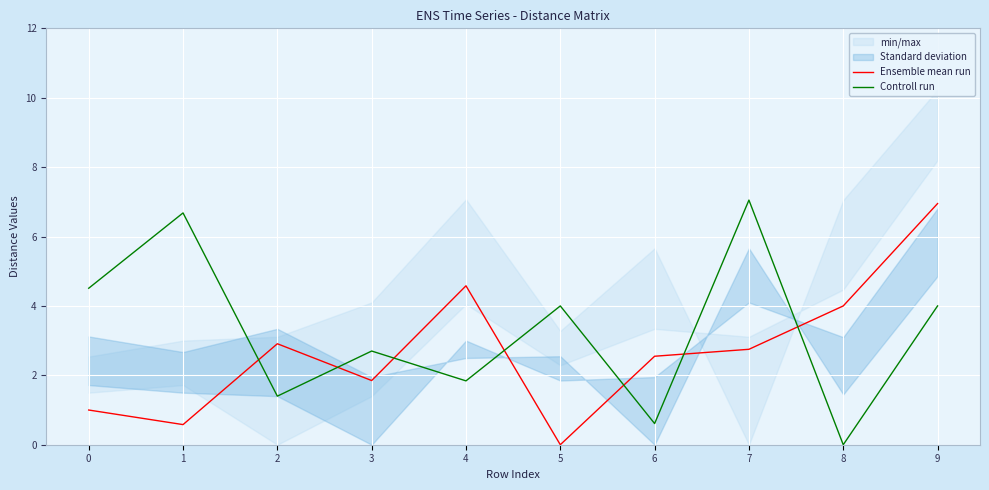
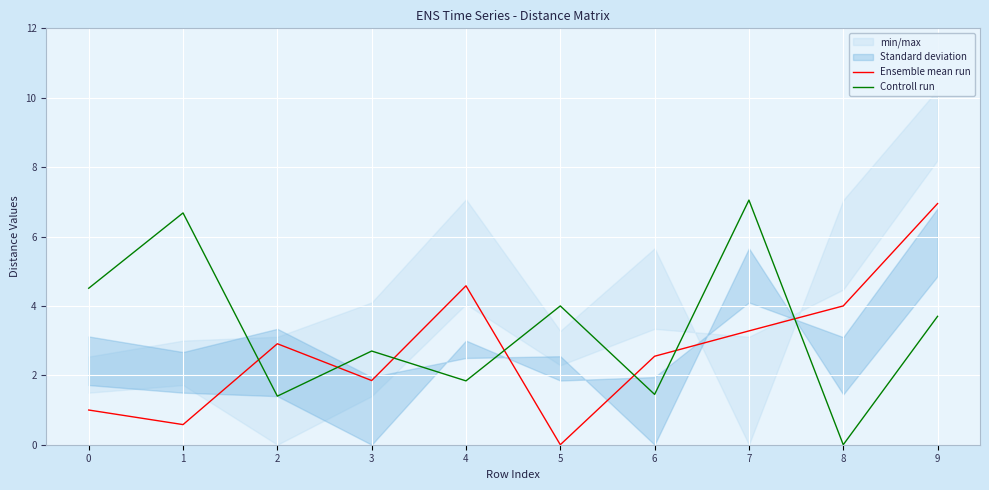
Controll run, 6: 0.6 -> 1.5
Ensemble mean run, 7: 2.8 -> 3.3
Controll run, 9: 4.0 -> 3.7
